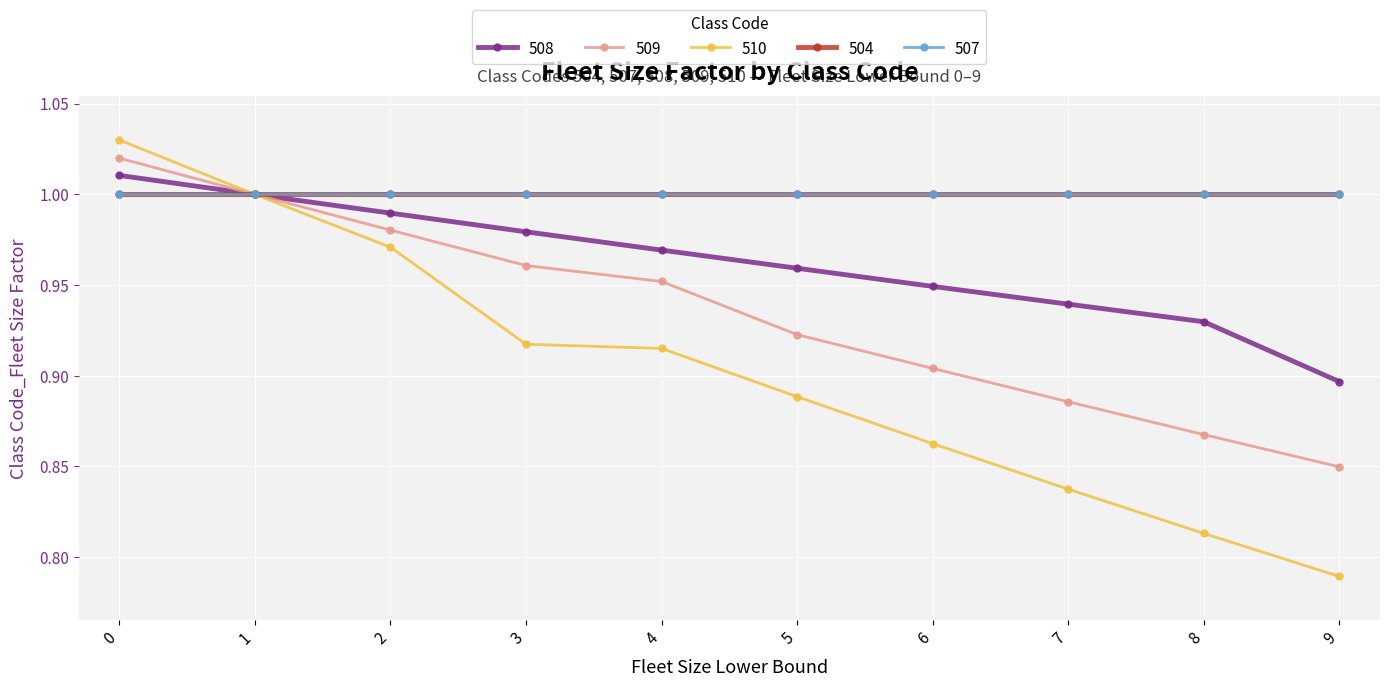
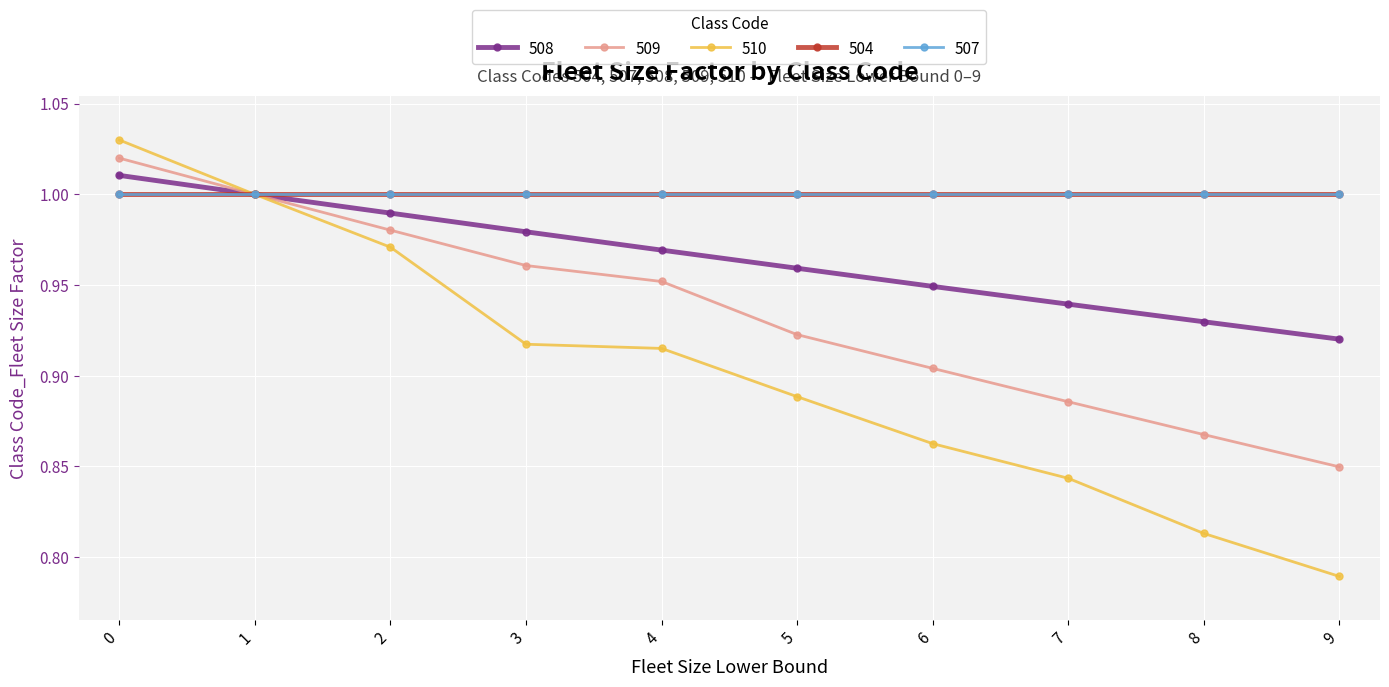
510, 7: 0.838 -> 0.844
508, 9: 0.897 -> 0.920
